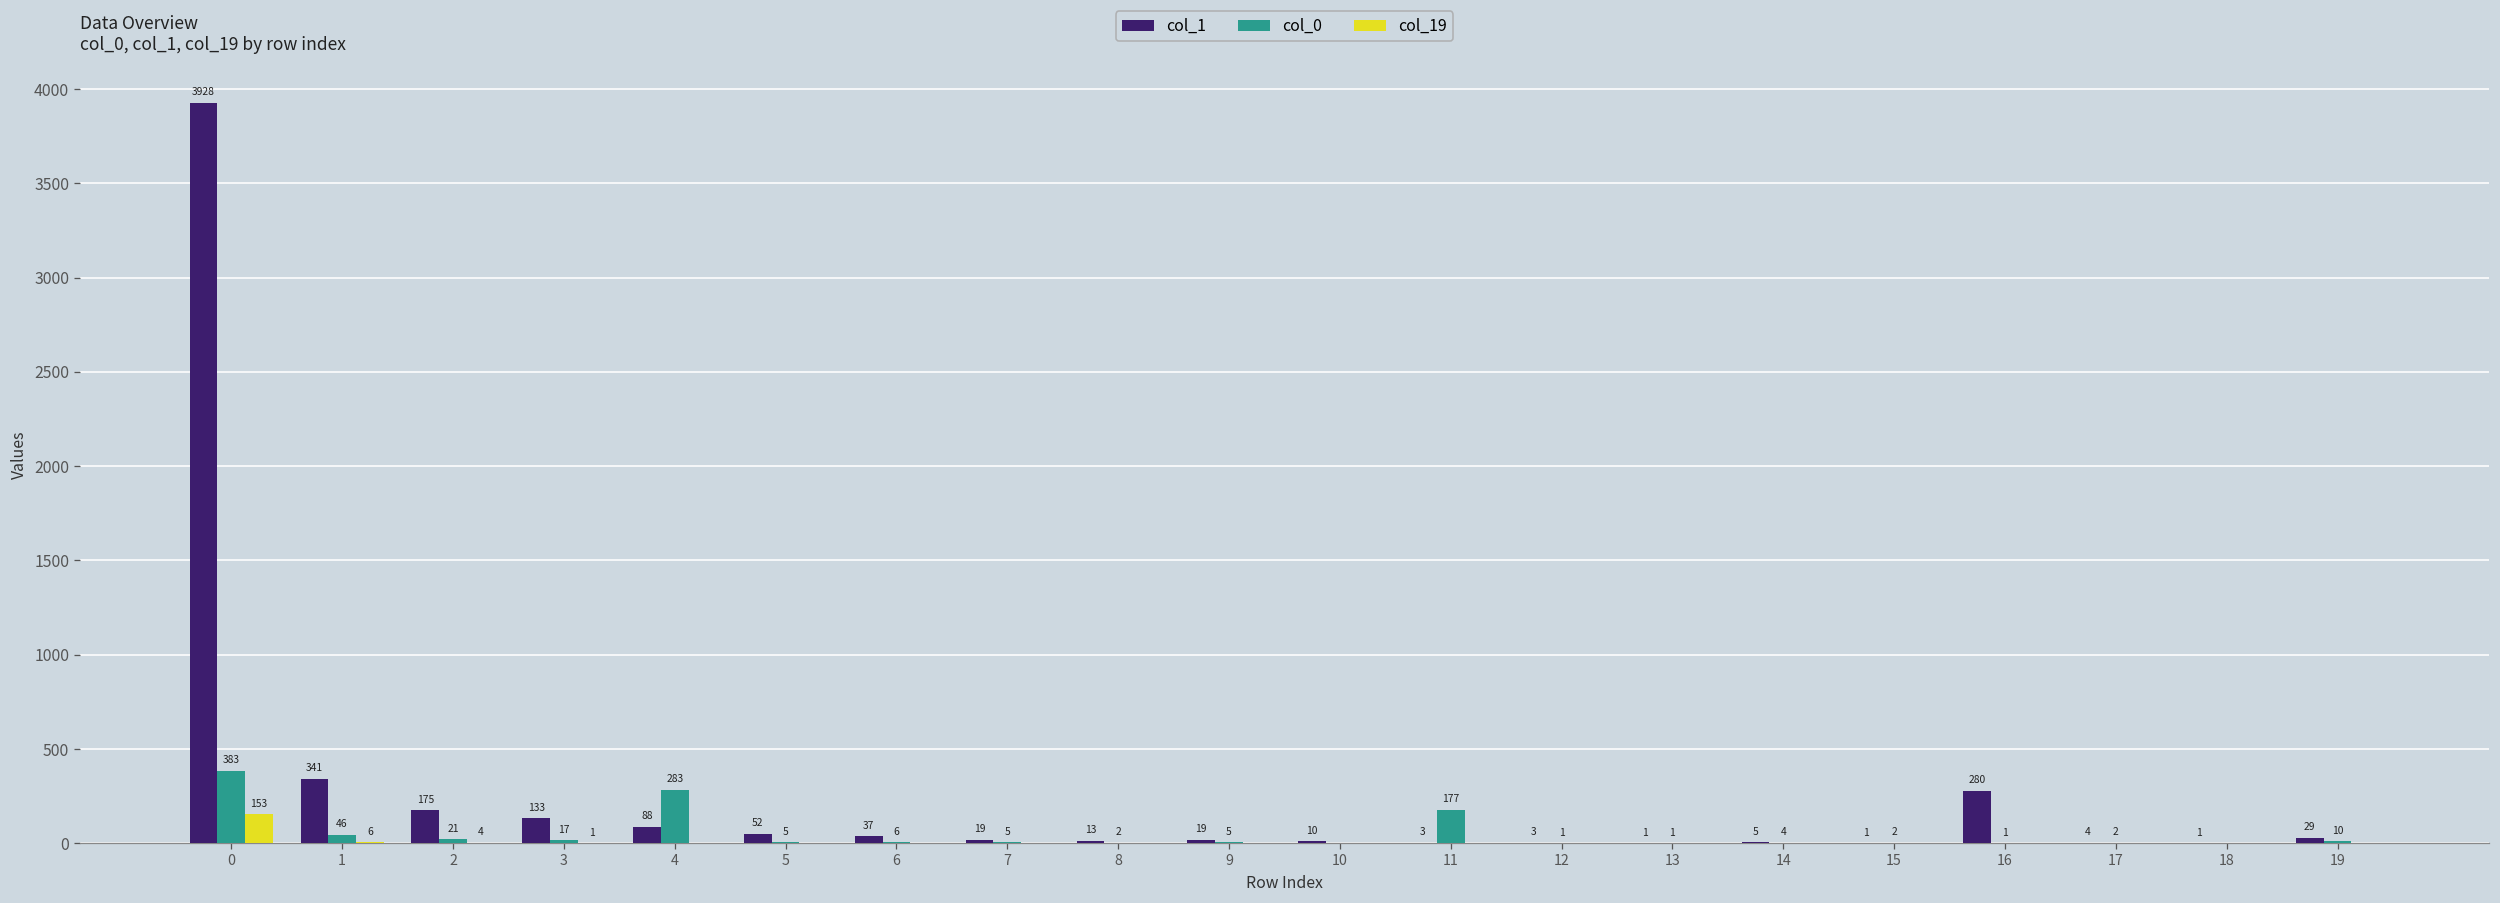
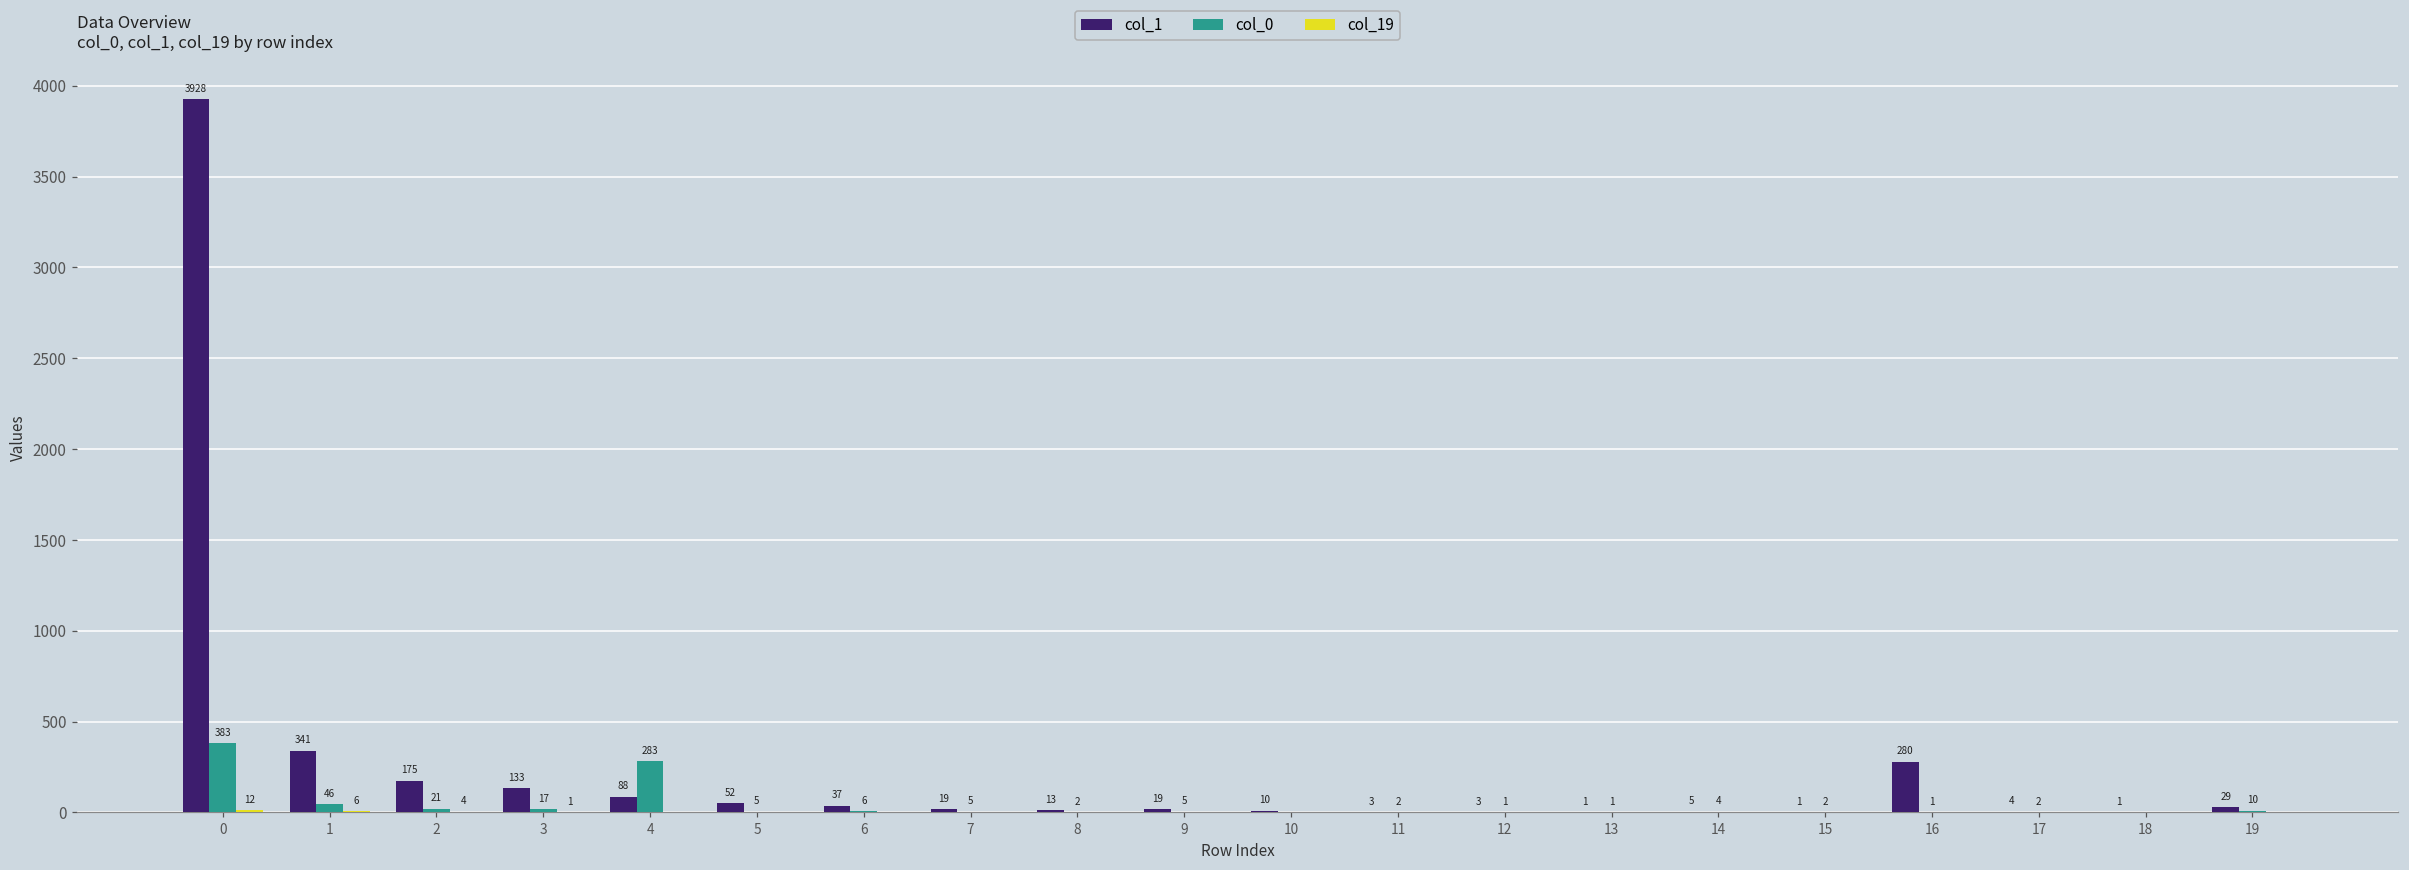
col_19, 0: 153 -> 12
col_0, 11: 177 -> 2
